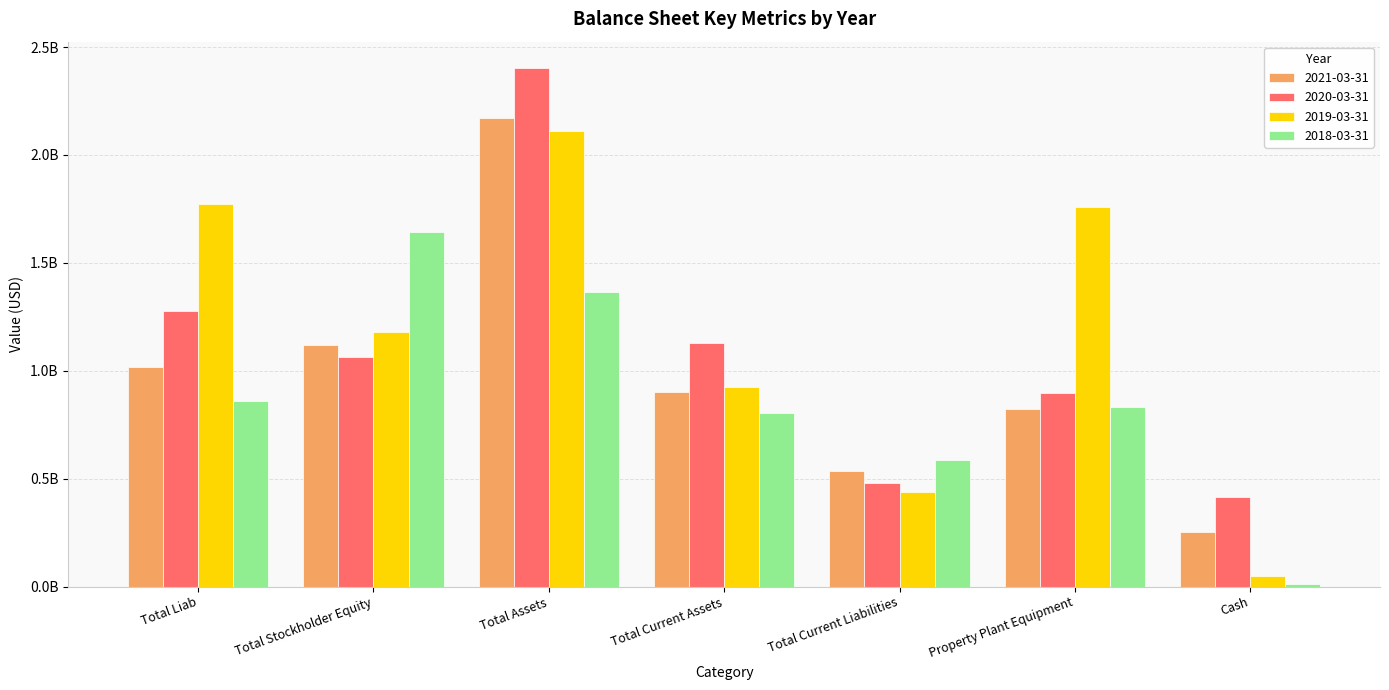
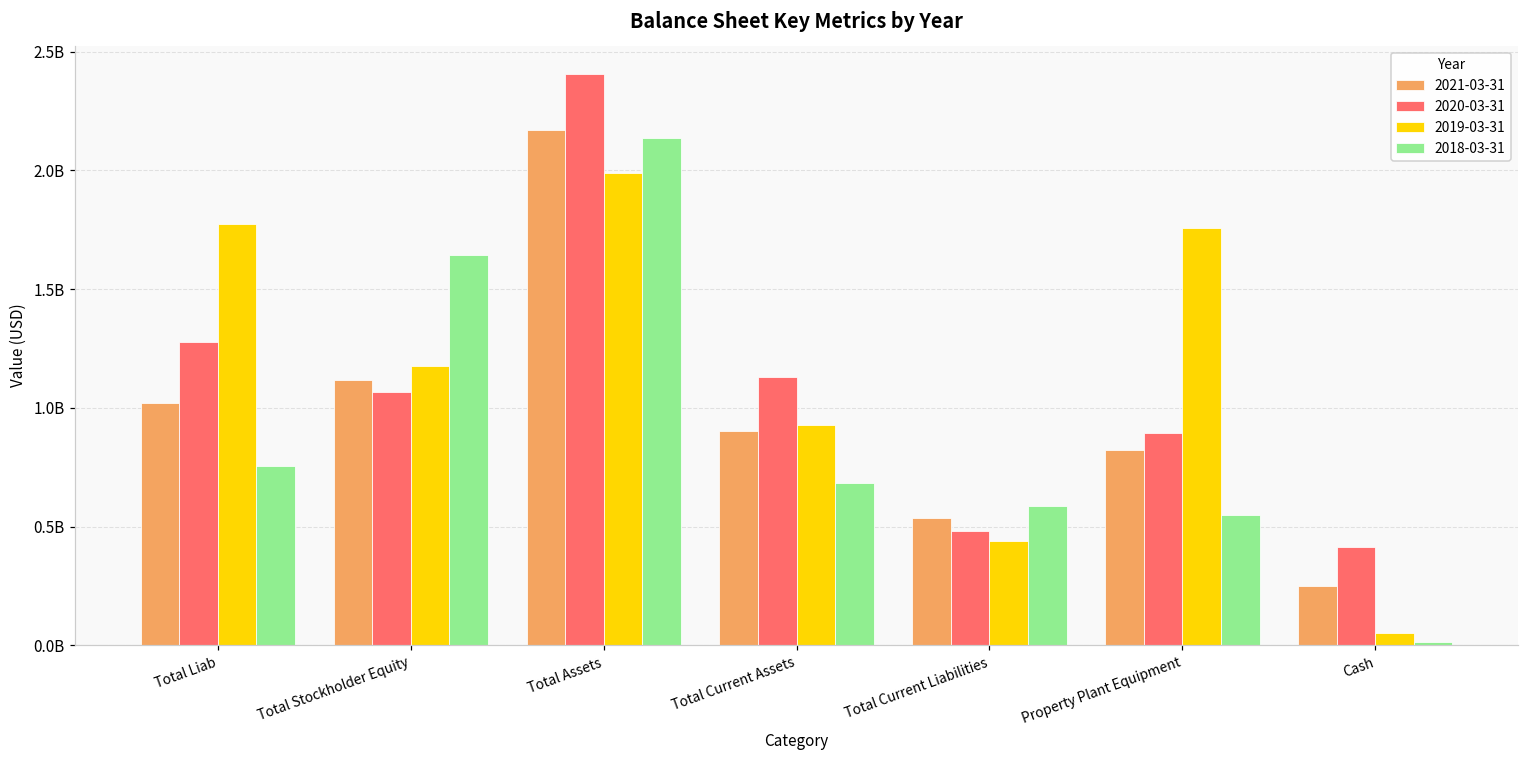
2018-03-31, Total Liab: 860000000 -> 750000000
2019-03-31, Total Assets: 2110000000 -> 1990000000
2018-03-31, Total Assets: 1360000000 -> 2140000000
2018-03-31, Total Current Assets: 810000000 -> 690000000
2018-03-31, Property Plant Equipment: 830000000 -> 550000000
